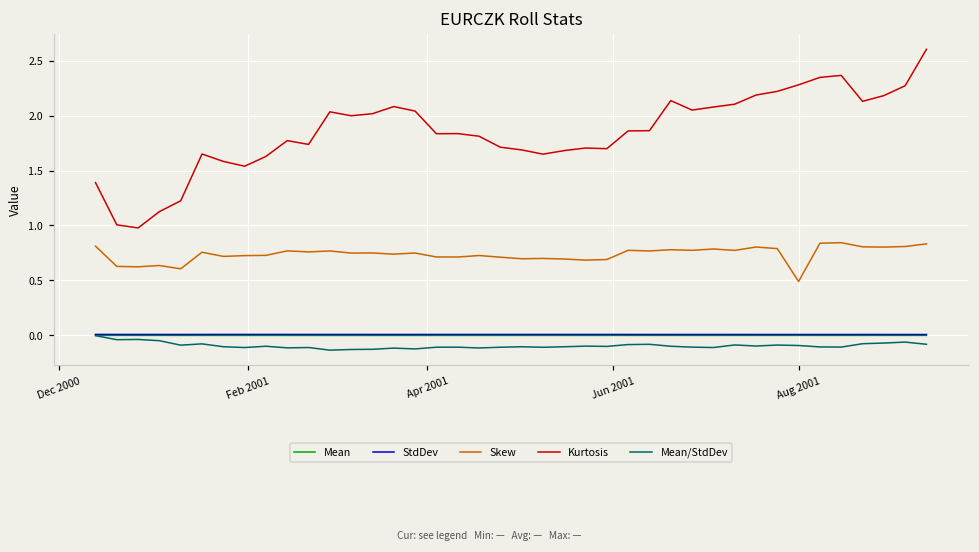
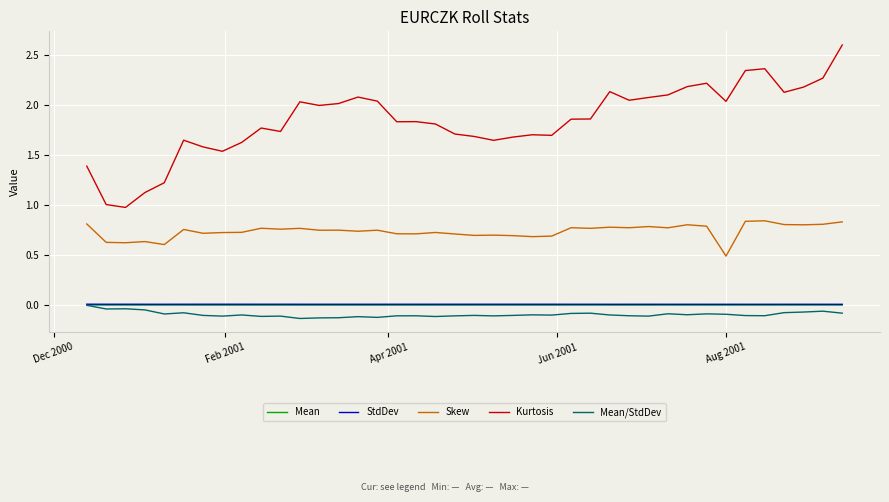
Kurtosis, Aug 2001: 2.3 -> 2.0
